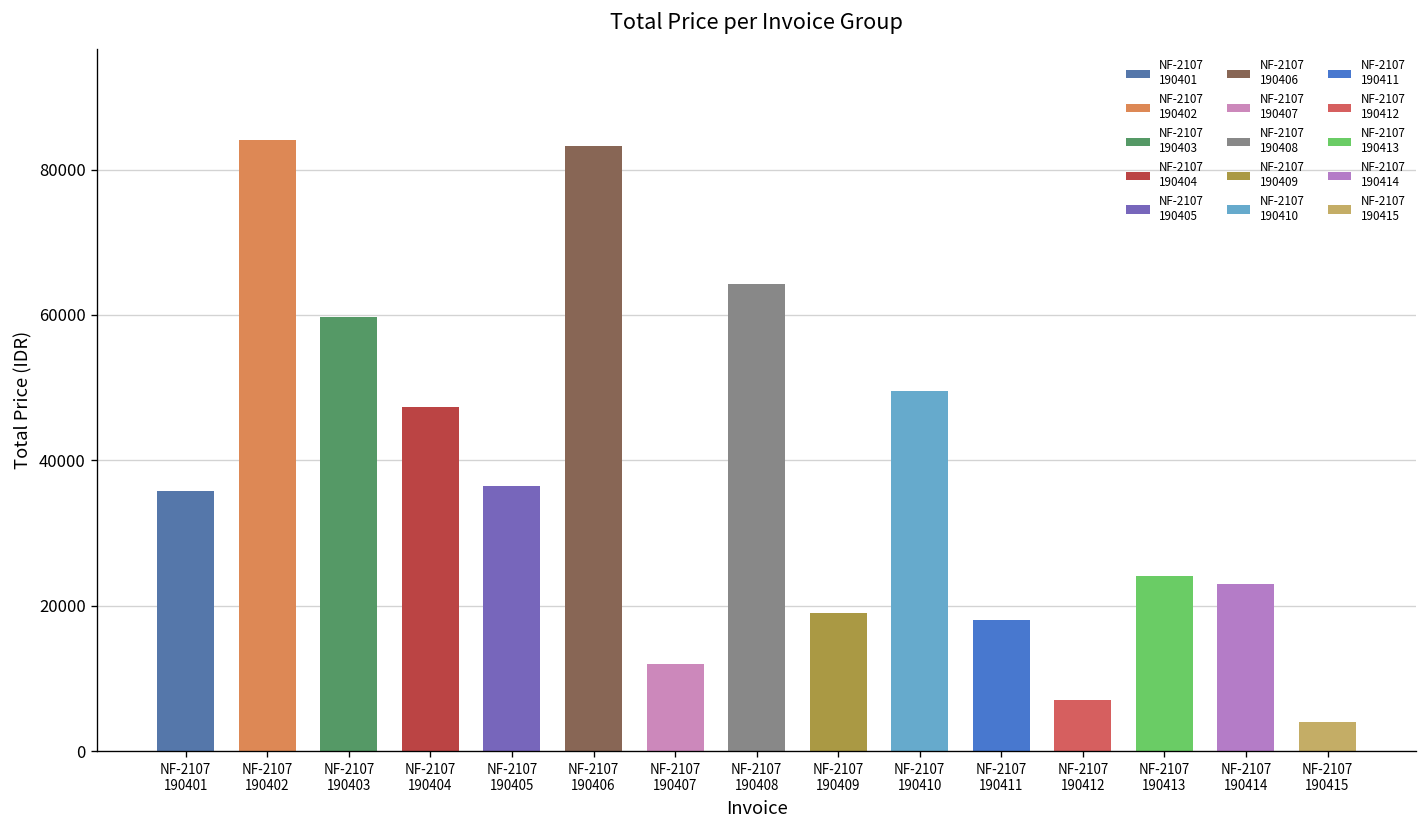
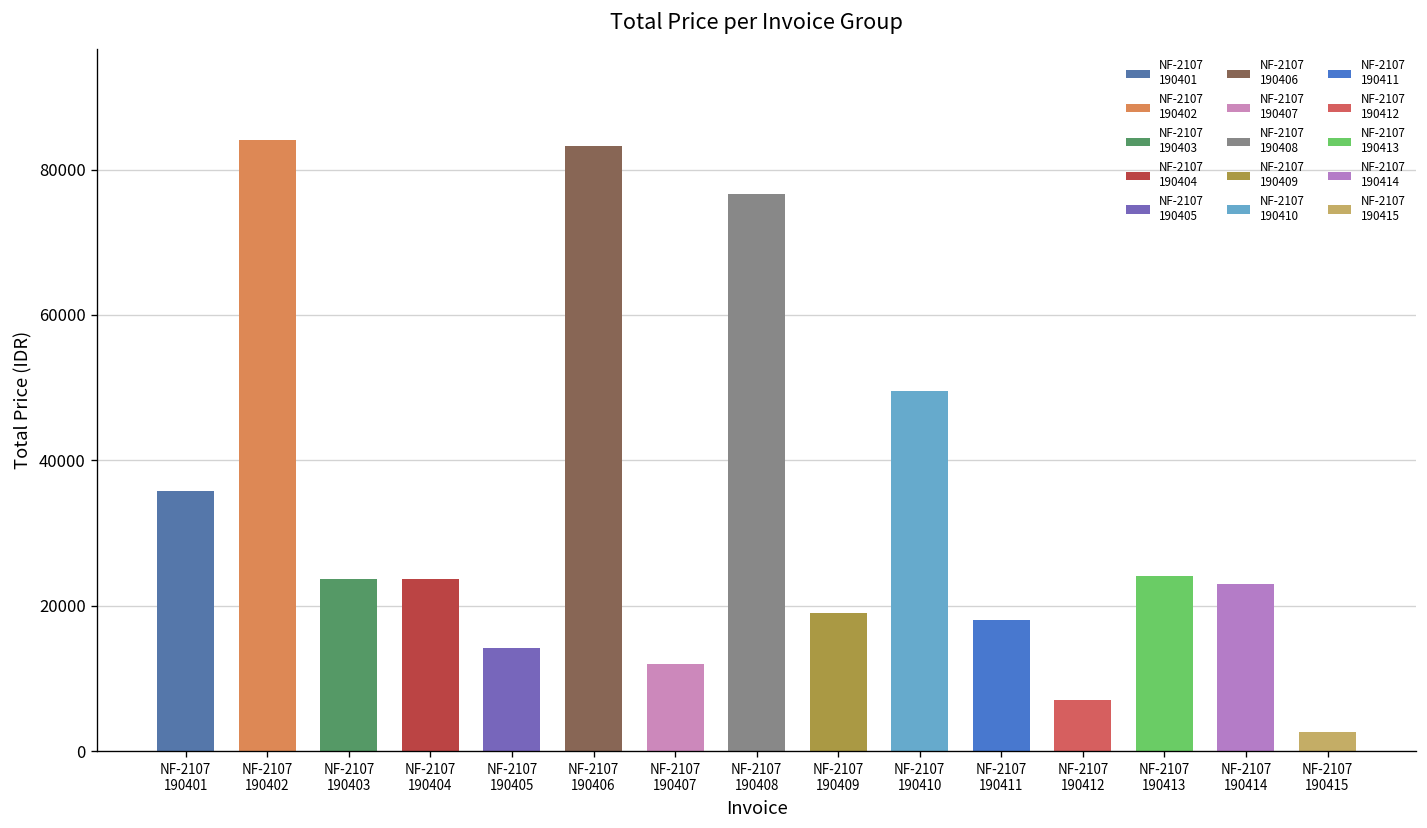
NF-2107 190403: 60000 -> 24000
NF-2107 190404: 47000 -> 24000
NF-2107 190405: 36000 -> 14000
NF-2107 190408: 64000 -> 77000
NF-2107 190415: 4000 -> 3000
